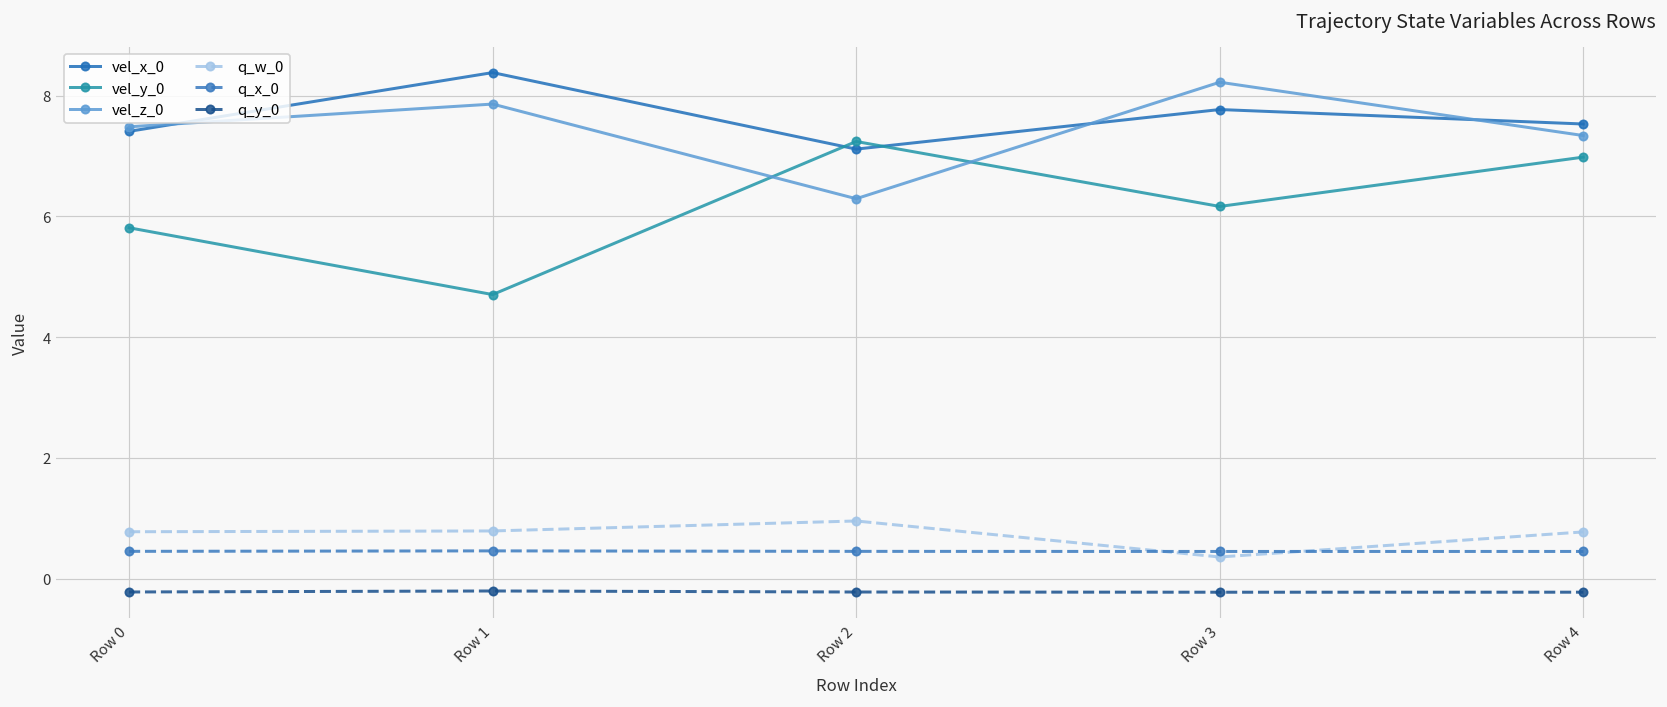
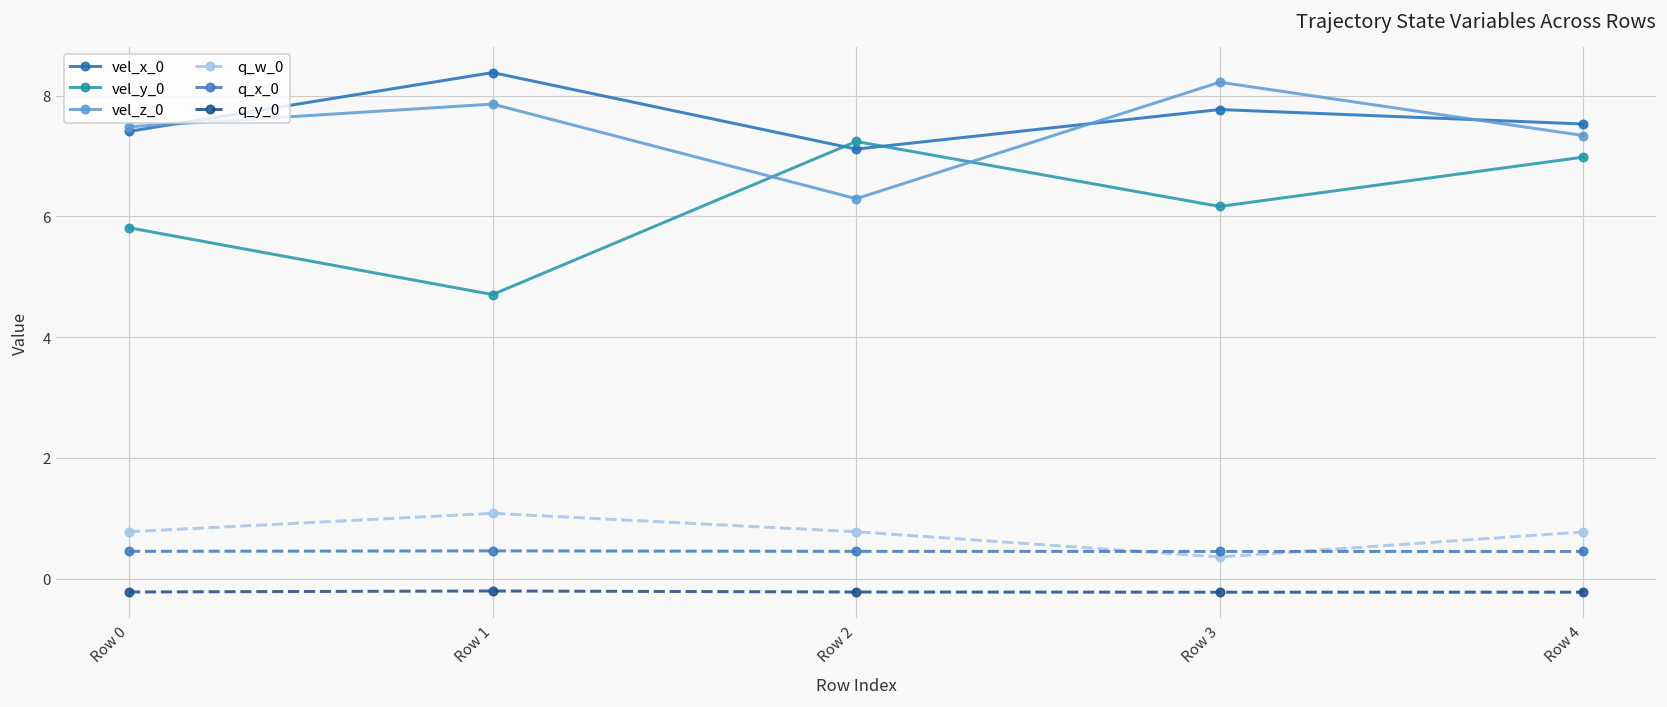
q_w_0, Row 1: 0.8 -> 1.1
q_w_0, Row 2: 1.0 -> 0.8
